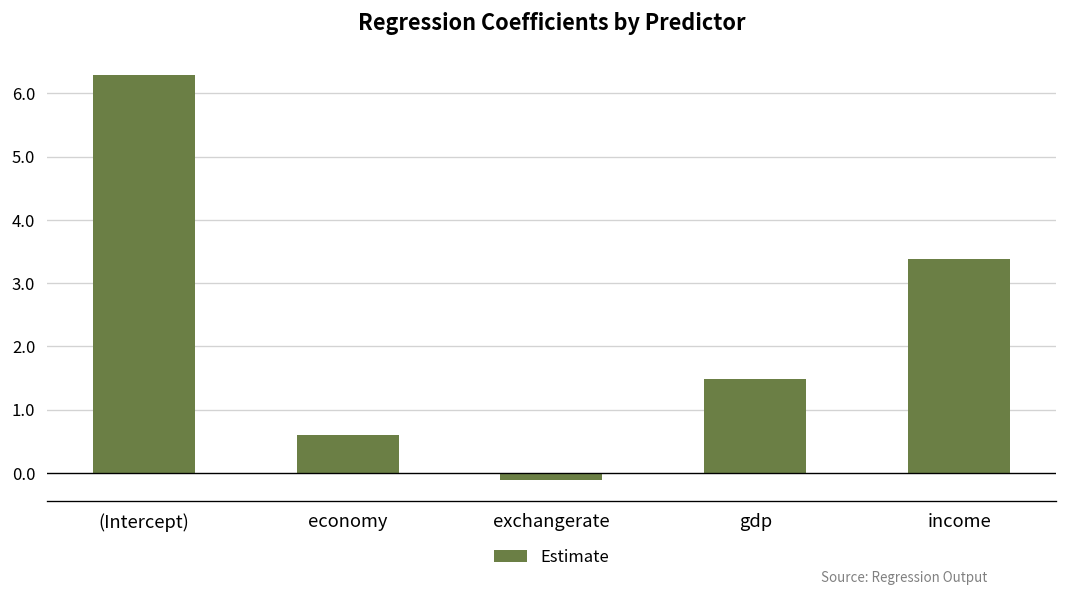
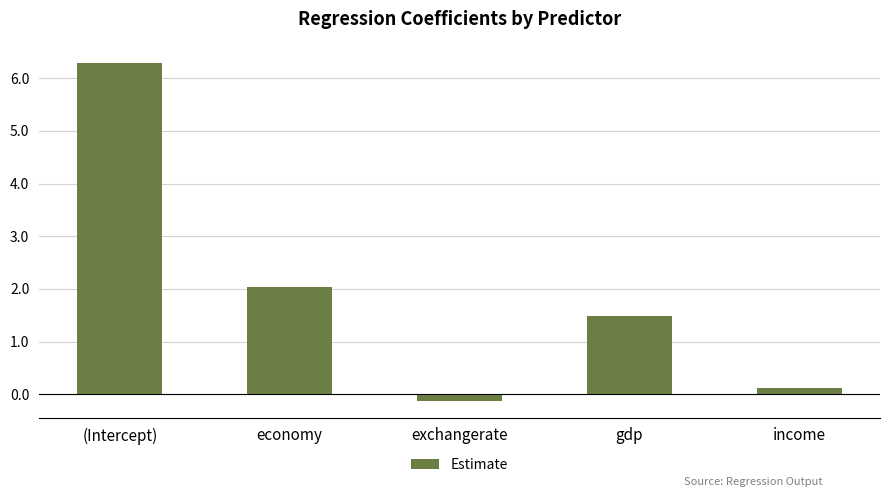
economy: 0.6 -> 2.0
income: 3.4 -> 0.1
